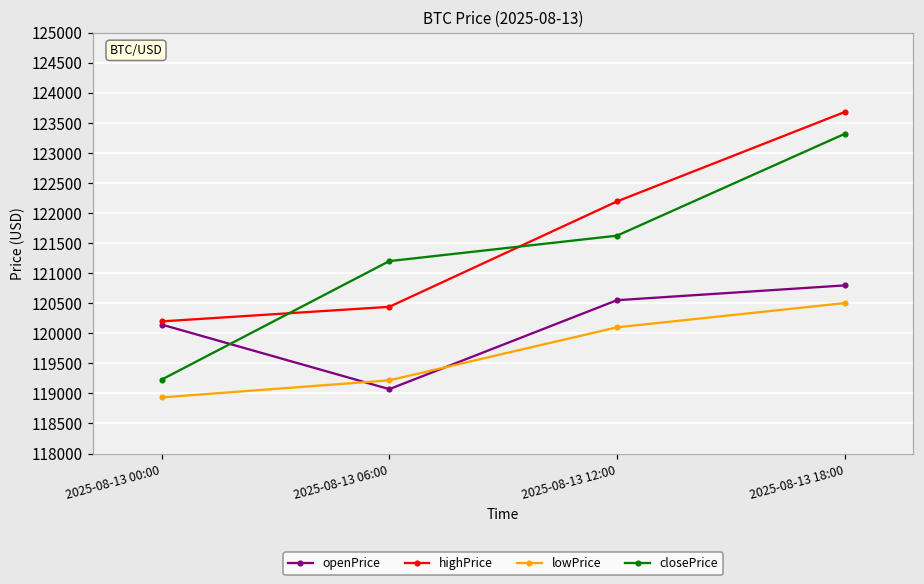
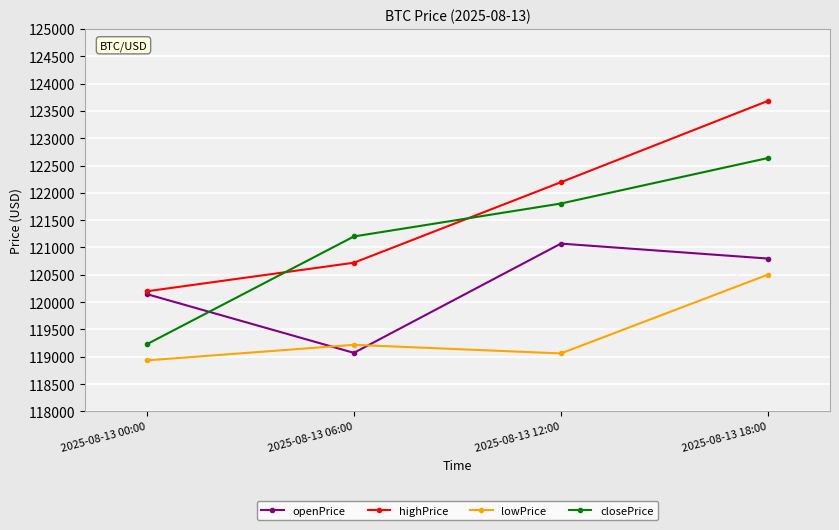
highPrice, 2025-08-13 06:00: 120400 -> 120700
openPrice, 2025-08-13 12:00: 120600 -> 121100
lowPrice, 2025-08-13 12:00: 120100 -> 119100
closePrice, 2025-08-13 12:00: 121600 -> 121800
closePrice, 2025-08-13 18:00: 123300 -> 122600
